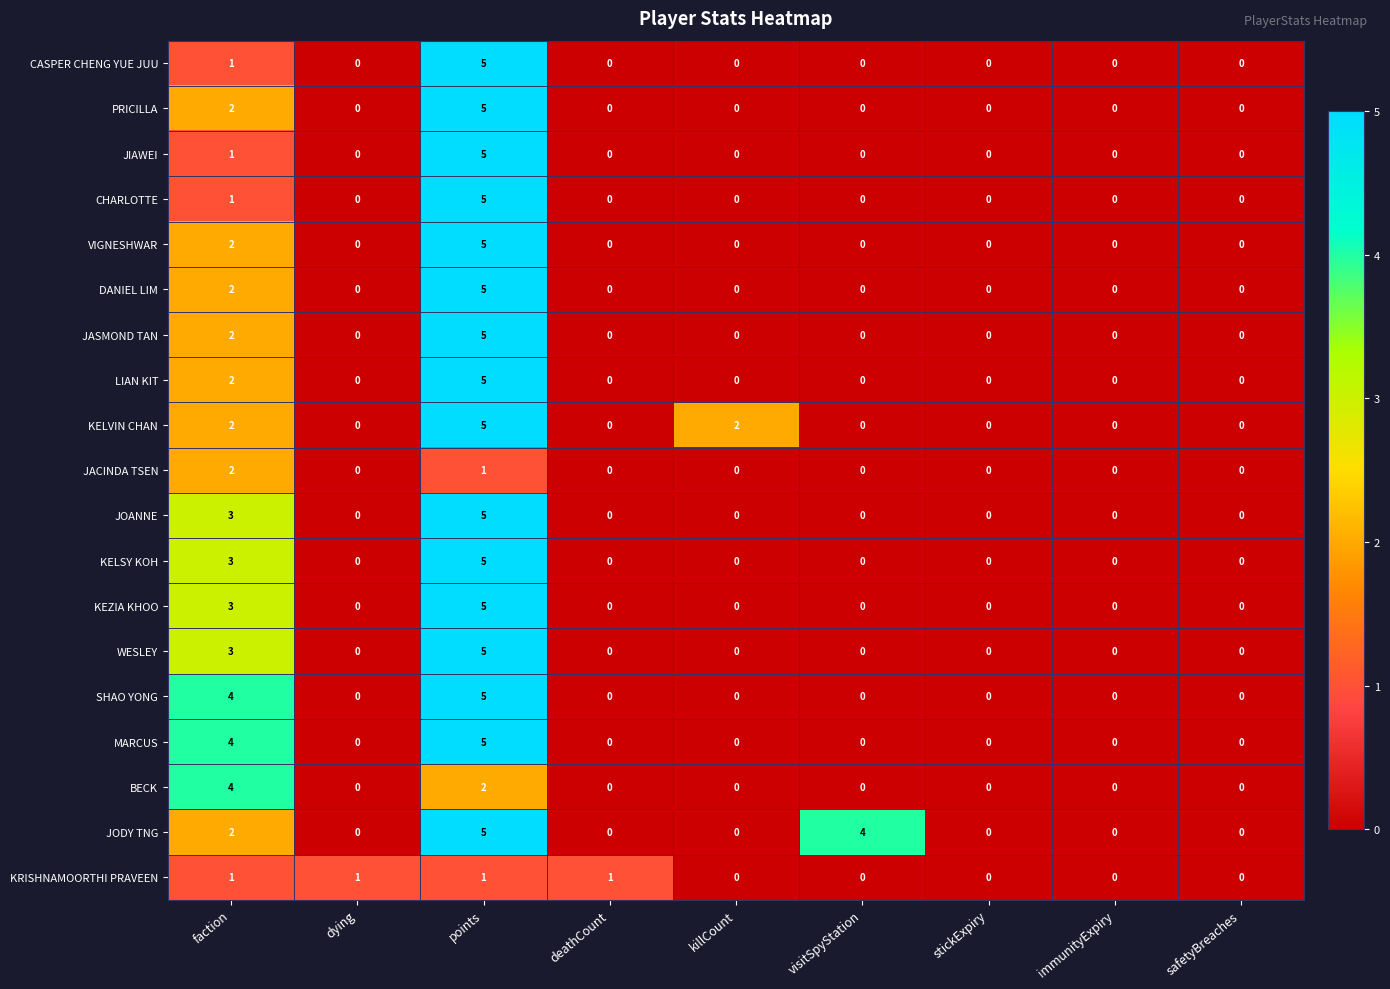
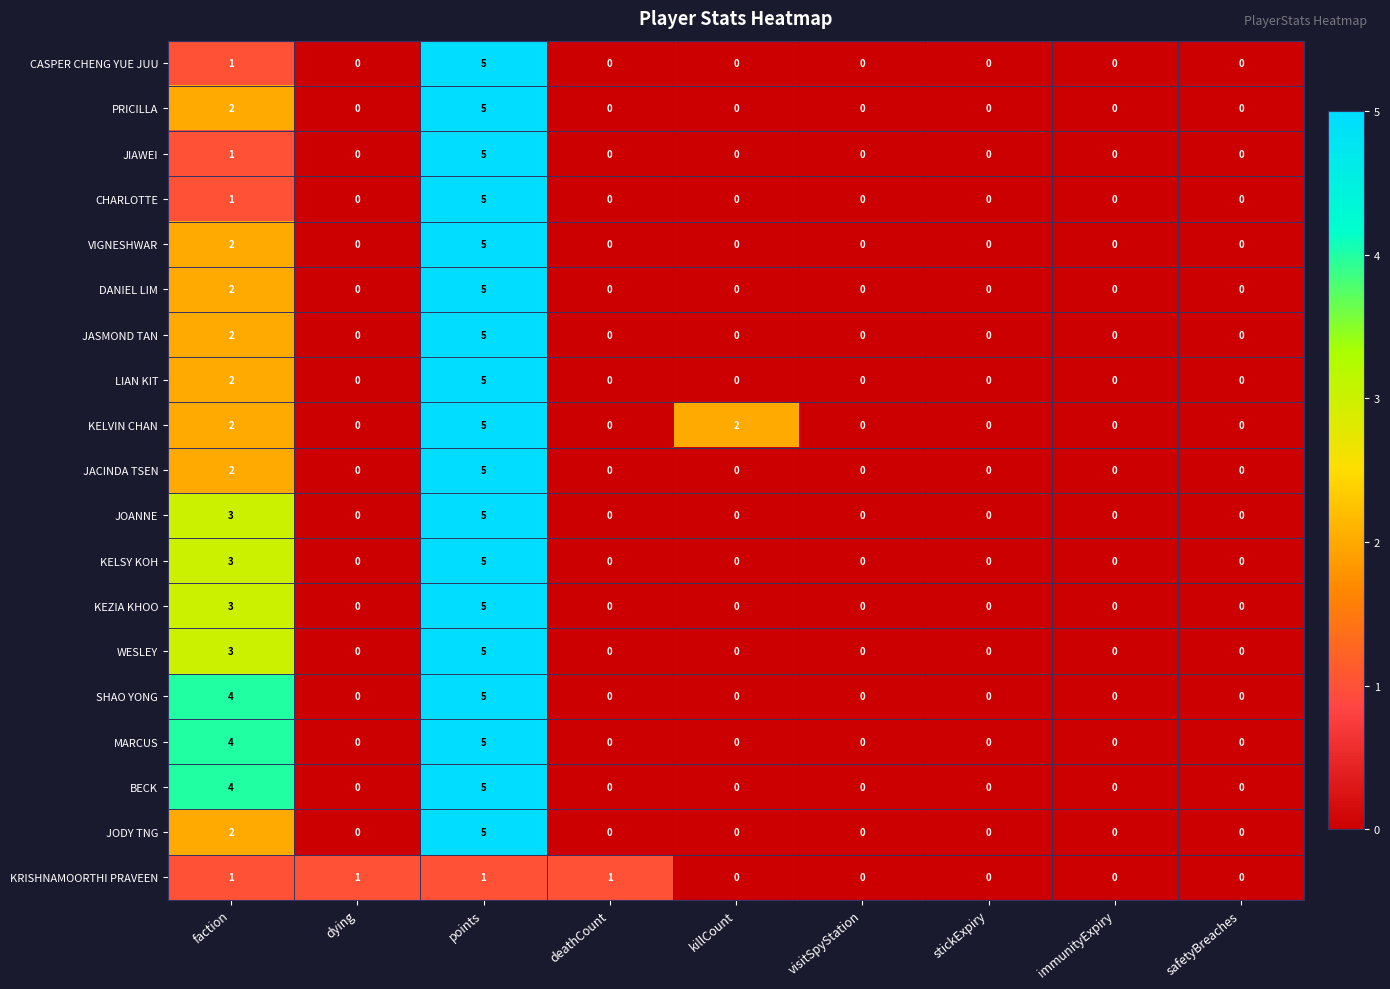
JACINDA TSEN, points: 1 -> 5
BECK, points: 2 -> 5
JODY TNG, visitSpyStation: 4 -> 0
